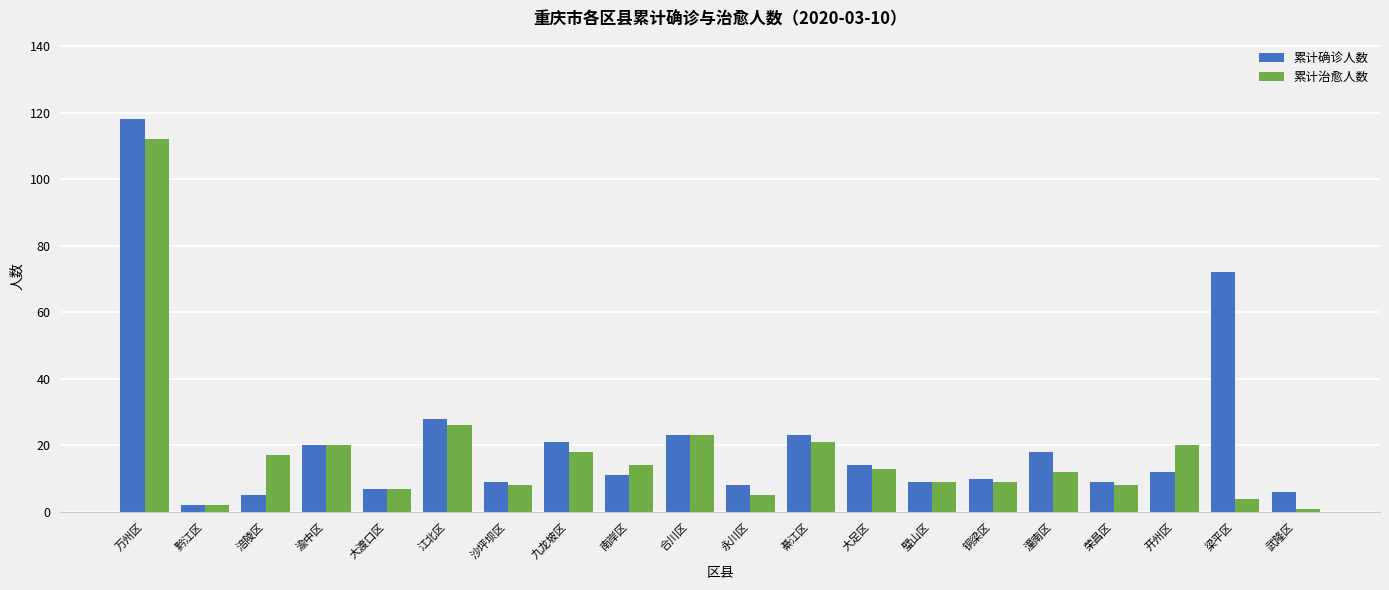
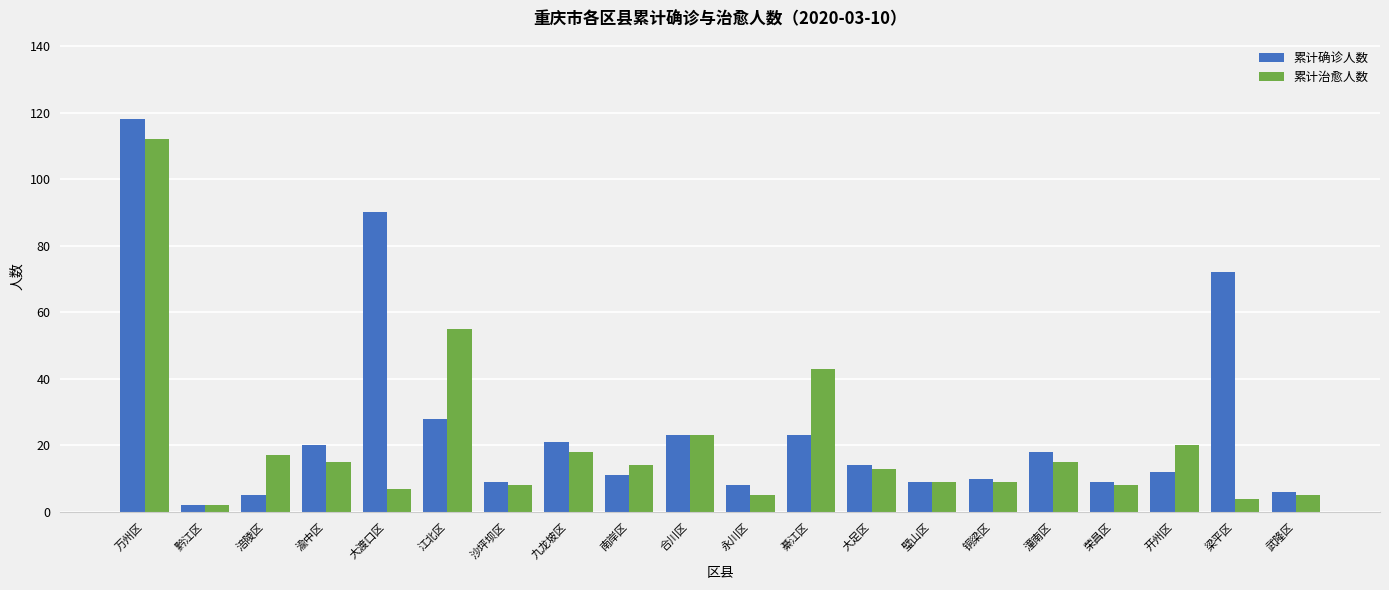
累计治愈人数, 渝中区: 20 -> 15
累计确诊人数, 大渡口区: 7 -> 90
累计治愈人数, 江北区: 26 -> 55
累计治愈人数, 綦江区: 21 -> 43
累计治愈人数, 潼南区: 12 -> 15
累计治愈人数, 武隆区: 1 -> 5
